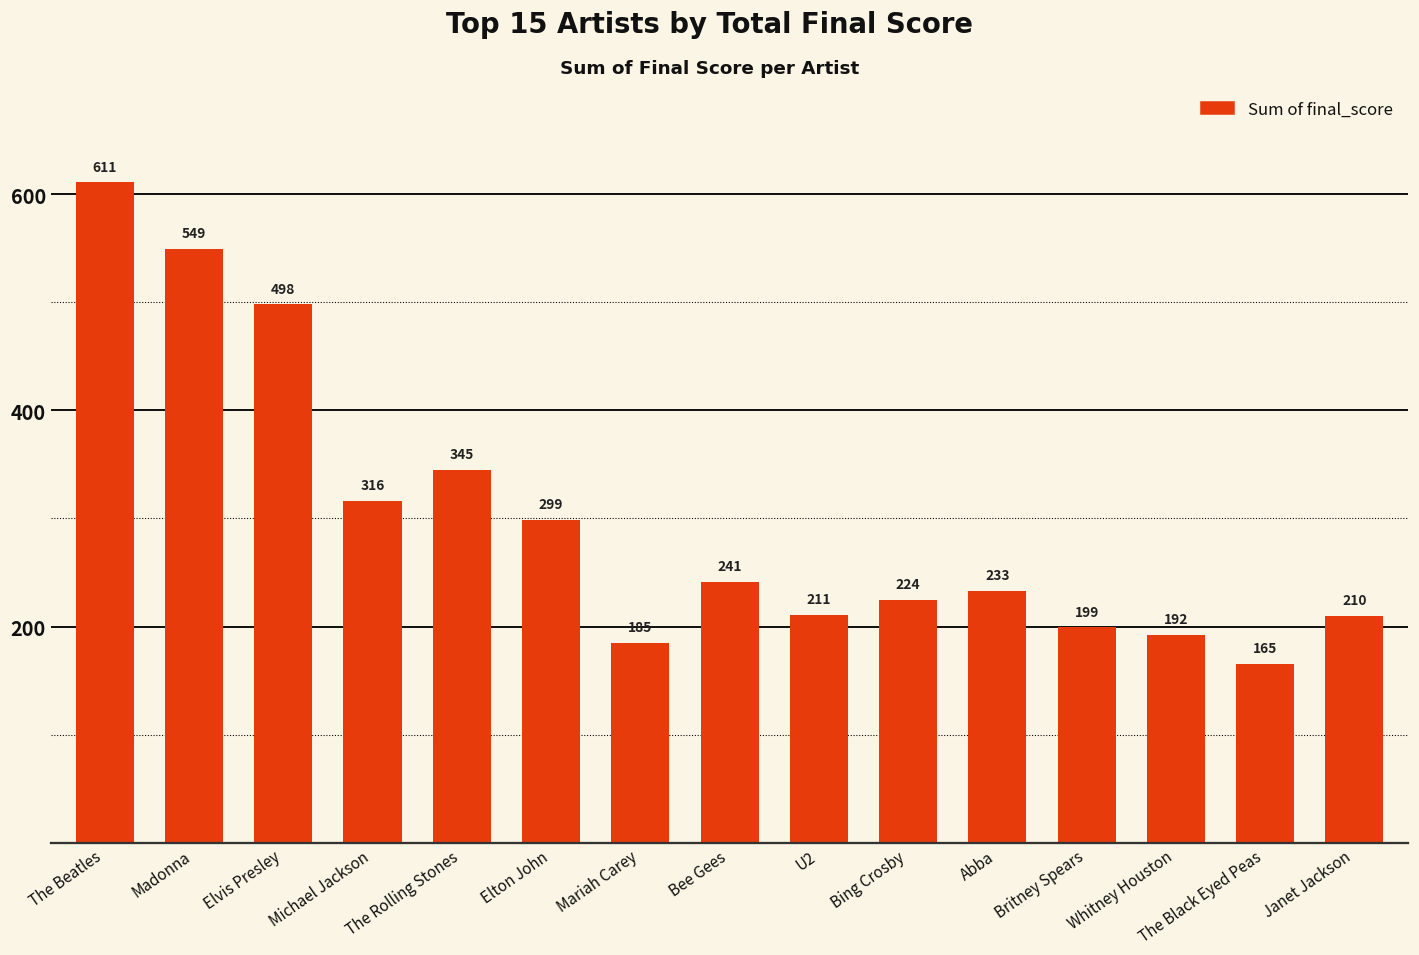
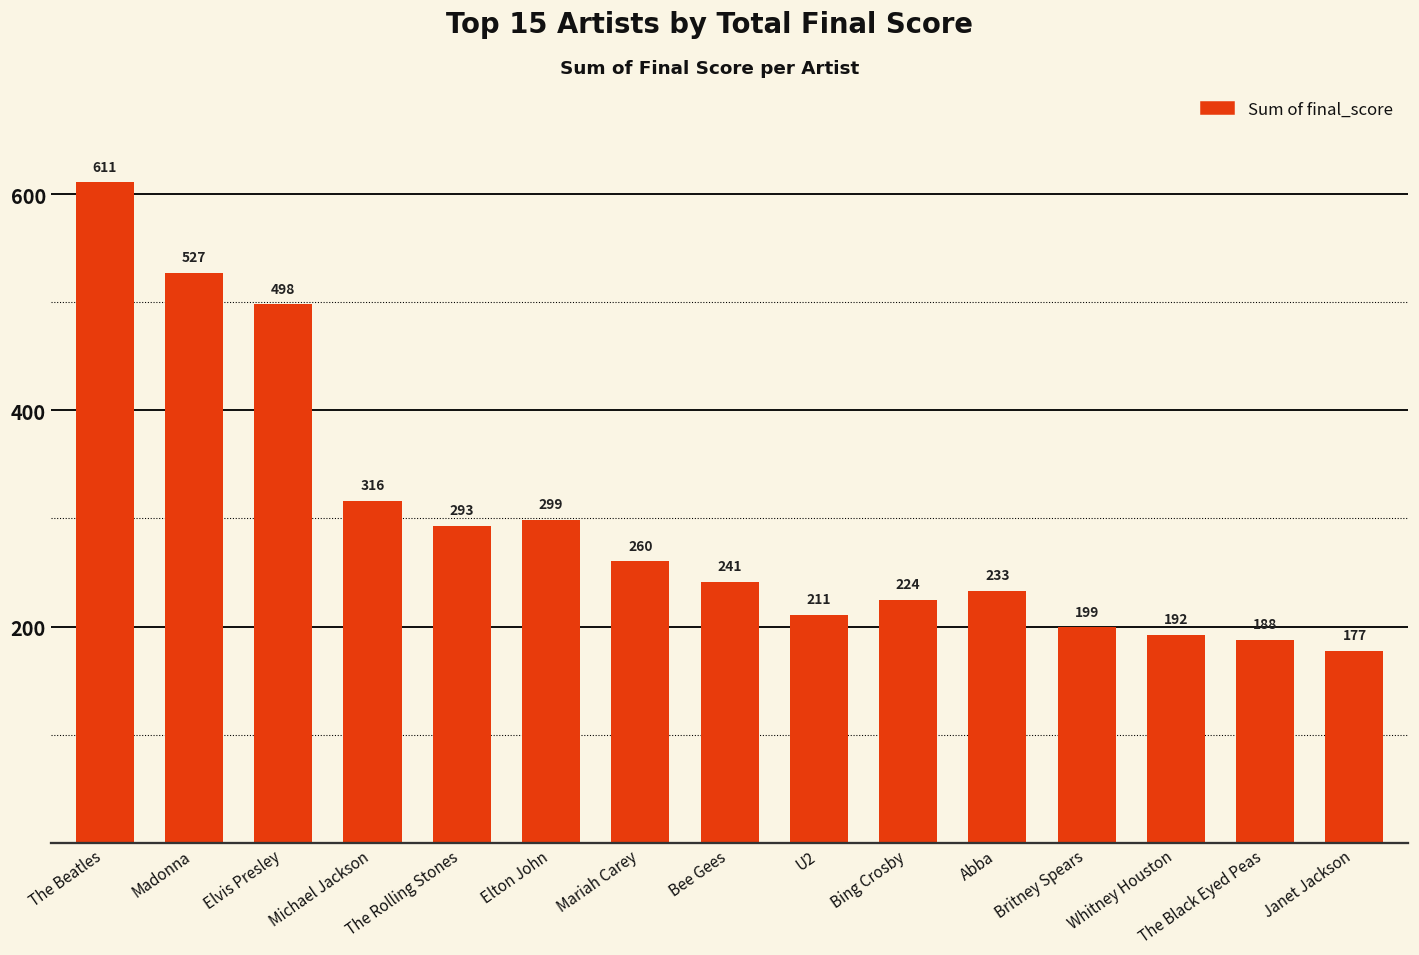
Madonna: 549 -> 527
The Rolling Stones: 345 -> 293
Mariah Carey: 185 -> 260
The Black Eyed Peas: 165 -> 188
Janet Jackson: 210 -> 177
